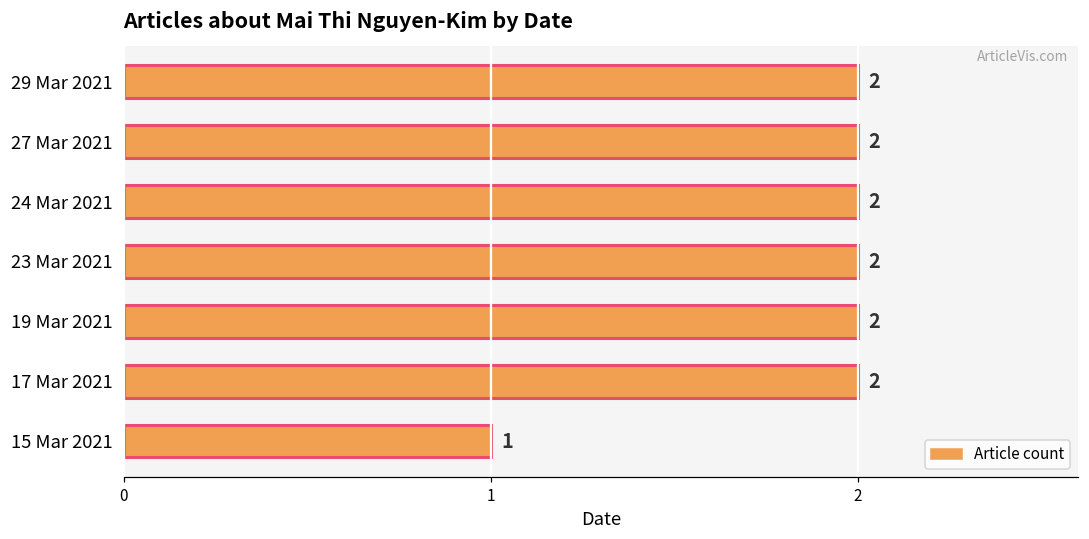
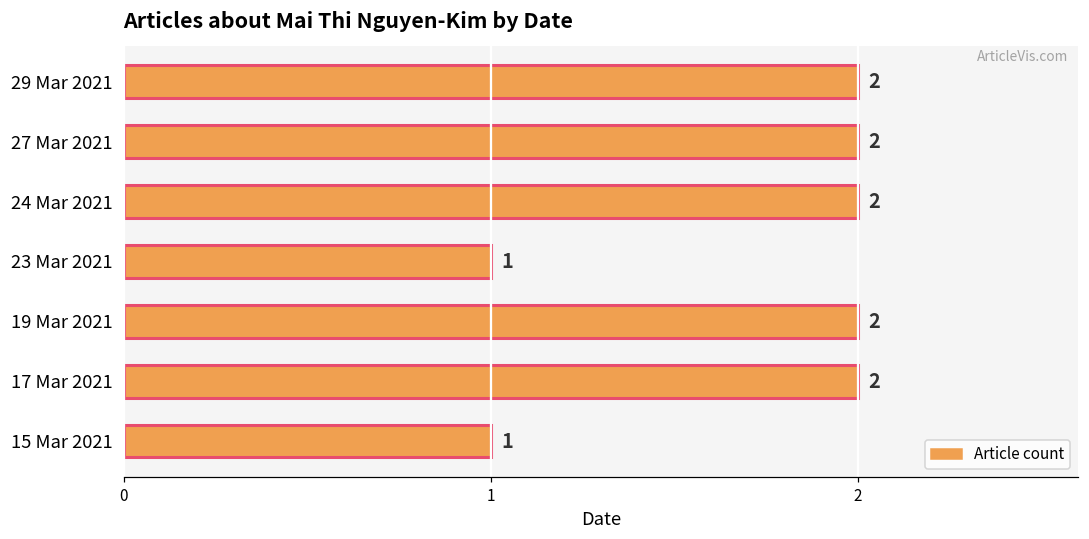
23 Mar 2021: 2 -> 1
